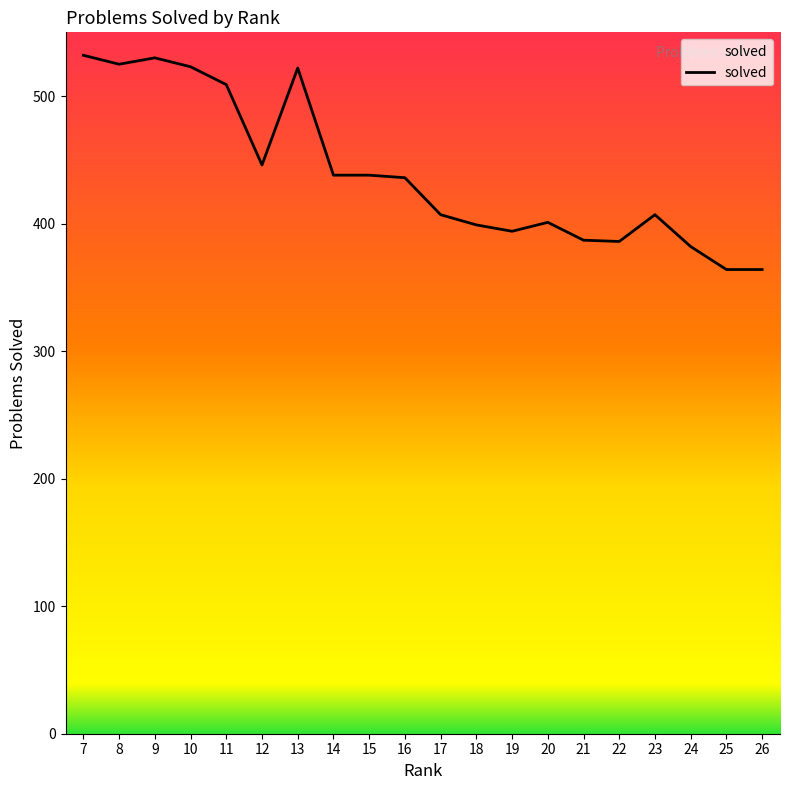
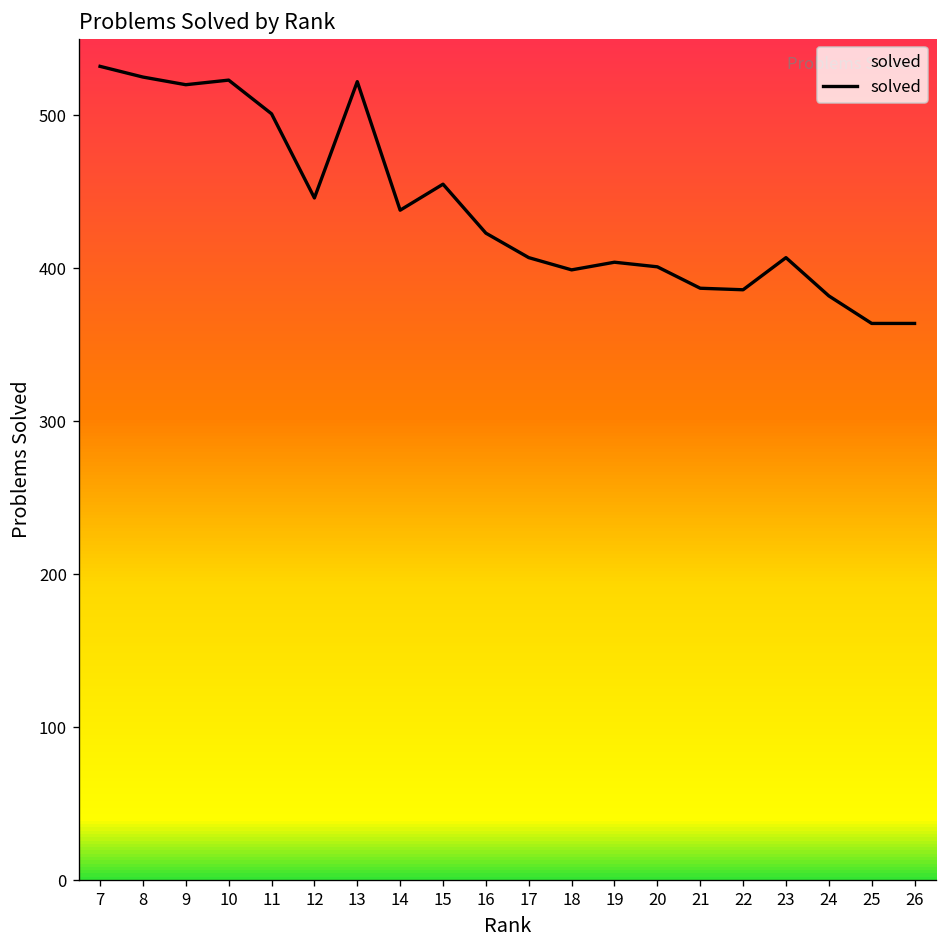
9: 530 -> 520
11: 509 -> 501
15: 438 -> 455
16: 436 -> 423
19: 394 -> 404
